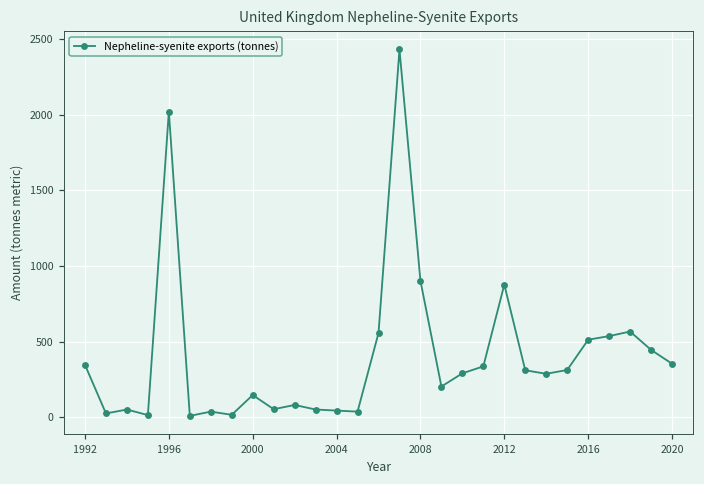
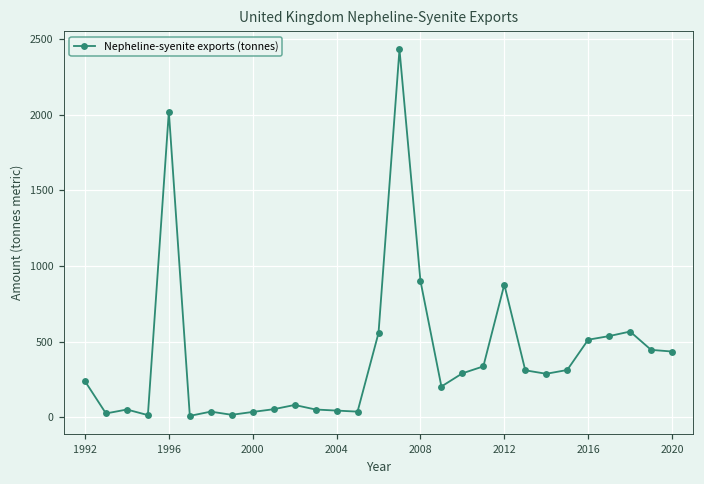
1992: 350 -> 240
2000: 150 -> 40
2020: 350 -> 440
